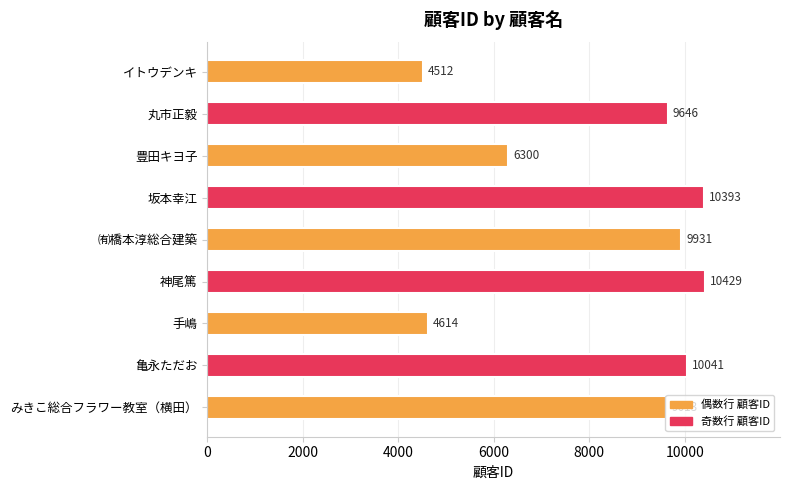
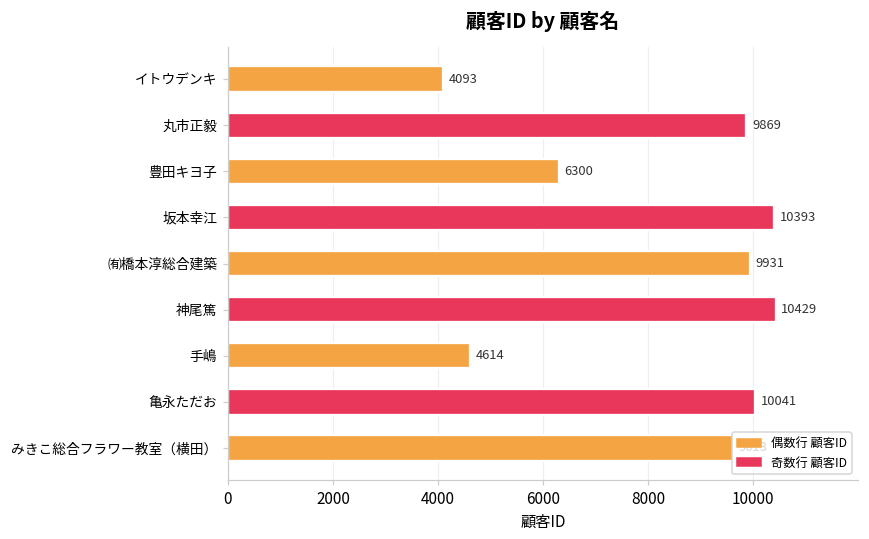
イトウデンキ: 4512 -> 4093
丸市正毅: 9646 -> 9869
